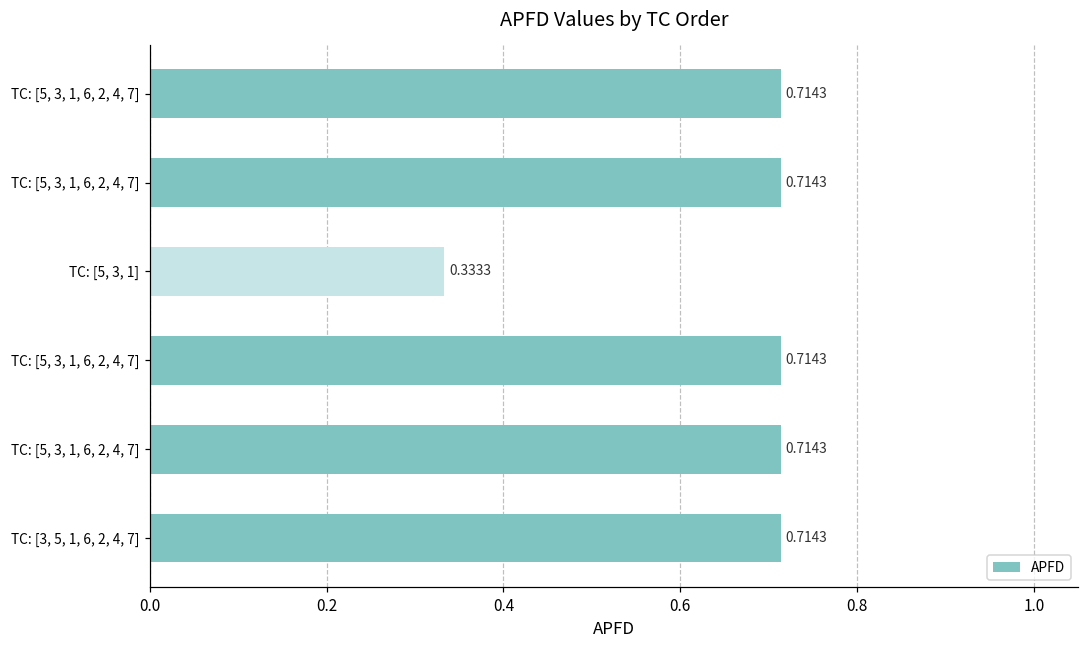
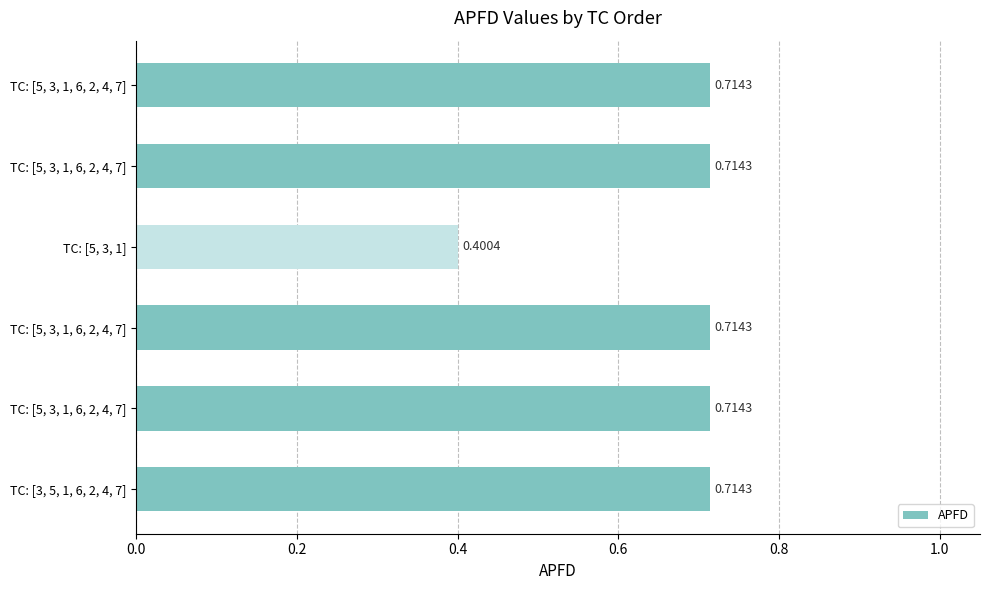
TC: [5, 3, 1]: 0.3333 -> 0.4004
